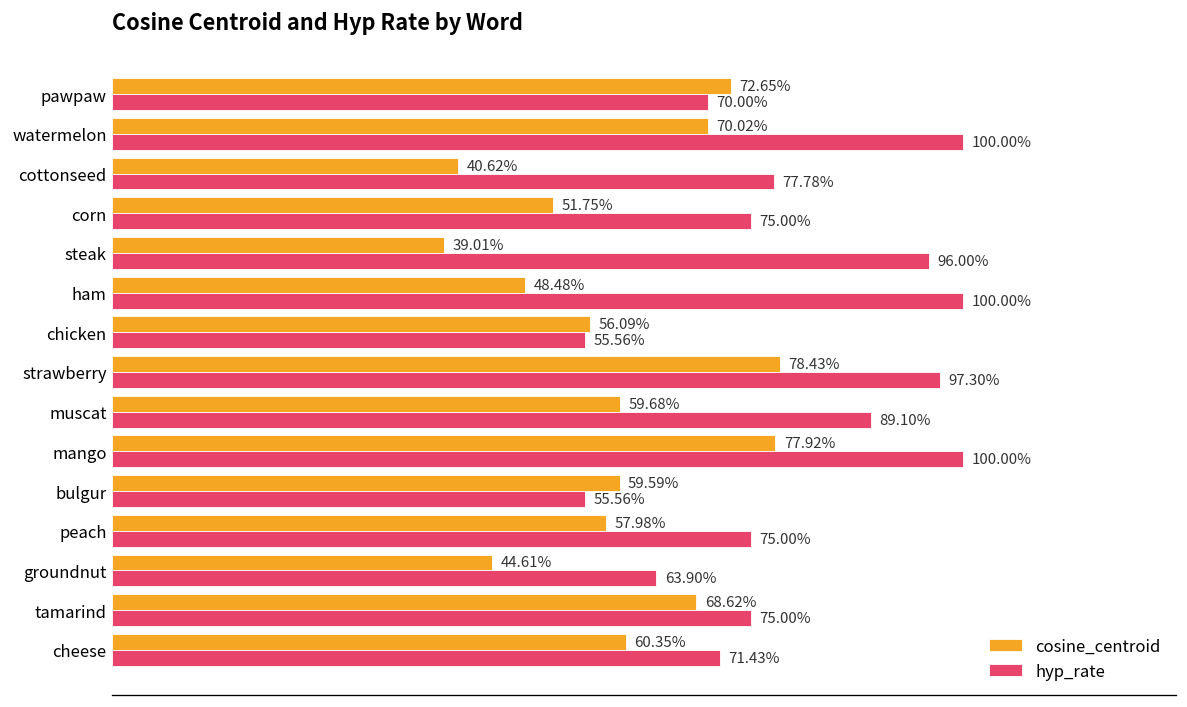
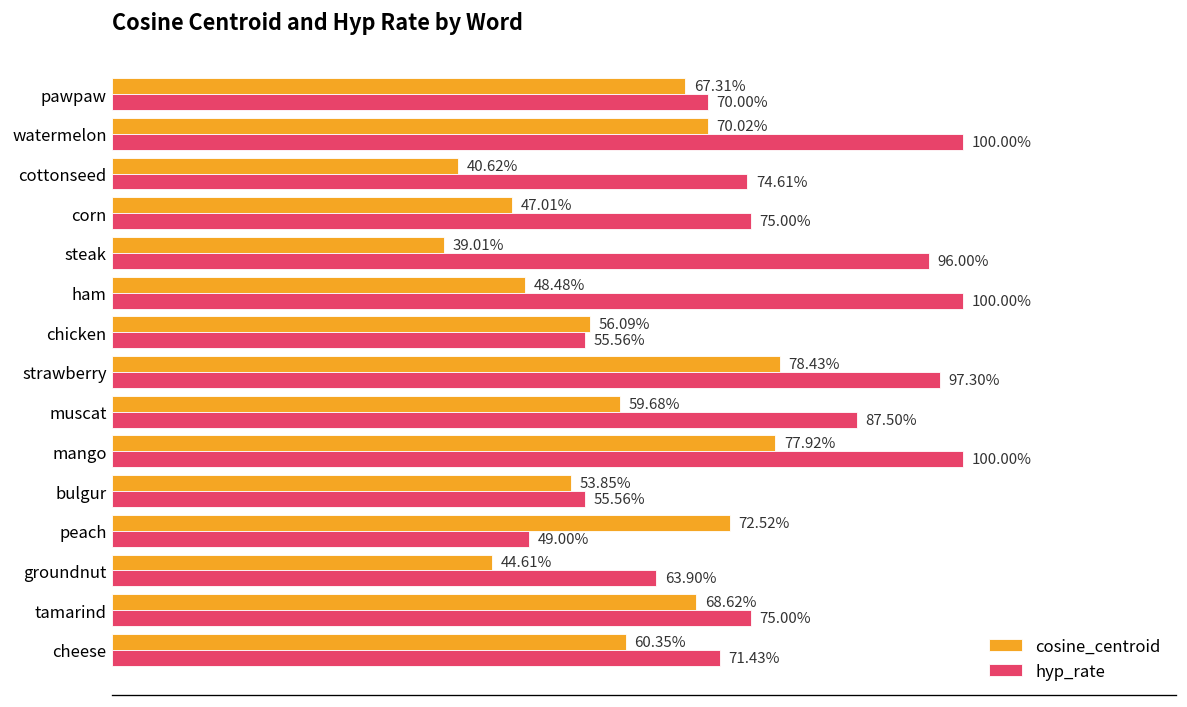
cosine_centroid, pawpaw: 72.65% -> 67.31%
hyp_rate, cottonseed: 77.78% -> 74.61%
cosine_centroid, corn: 51.75% -> 47.01%
hyp_rate, muscat: 89.10% -> 87.50%
cosine_centroid, bulgur: 59.59% -> 53.85%
cosine_centroid, peach: 57.98% -> 72.52%
hyp_rate, peach: 75.00% -> 49.00%
